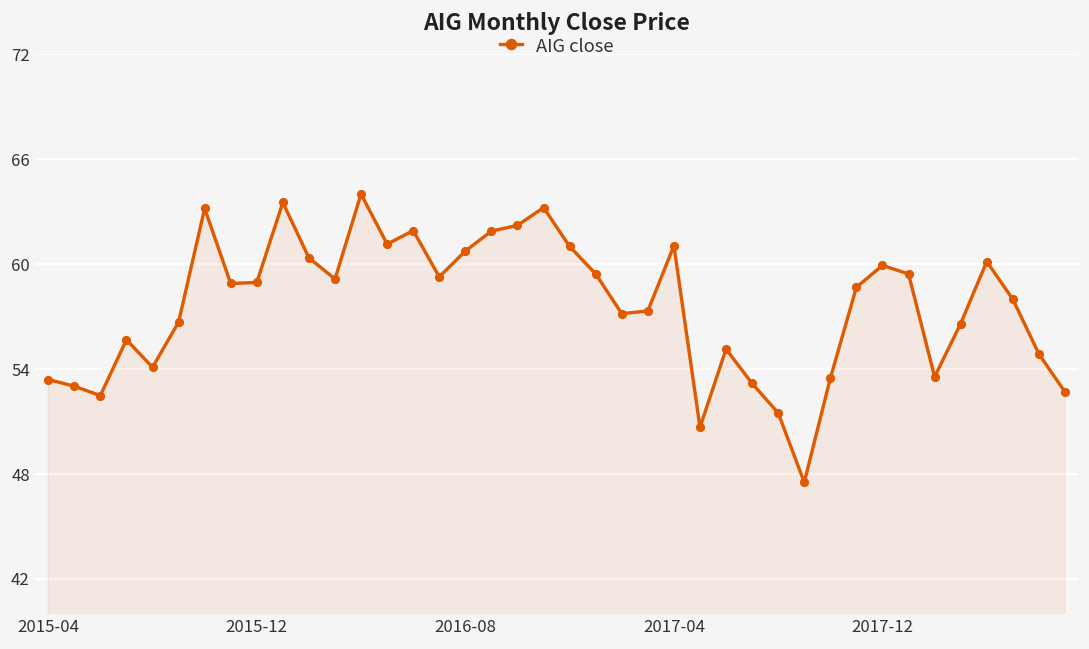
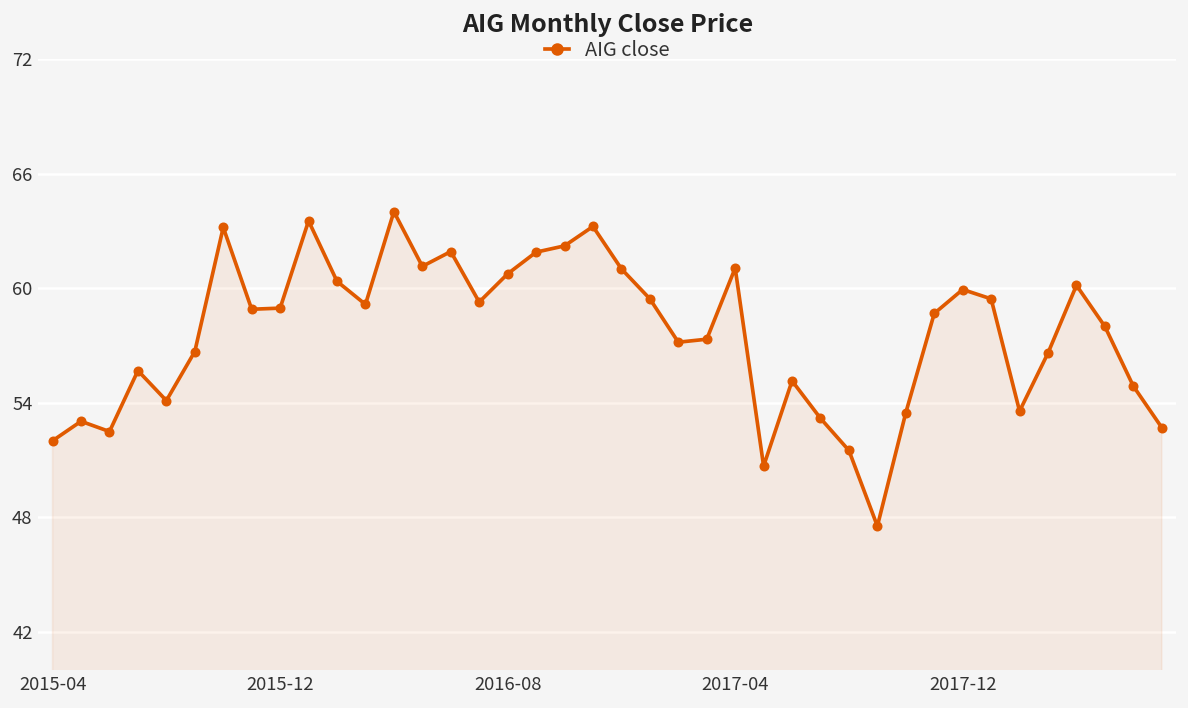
2015-04: 53.4 -> 52.0
